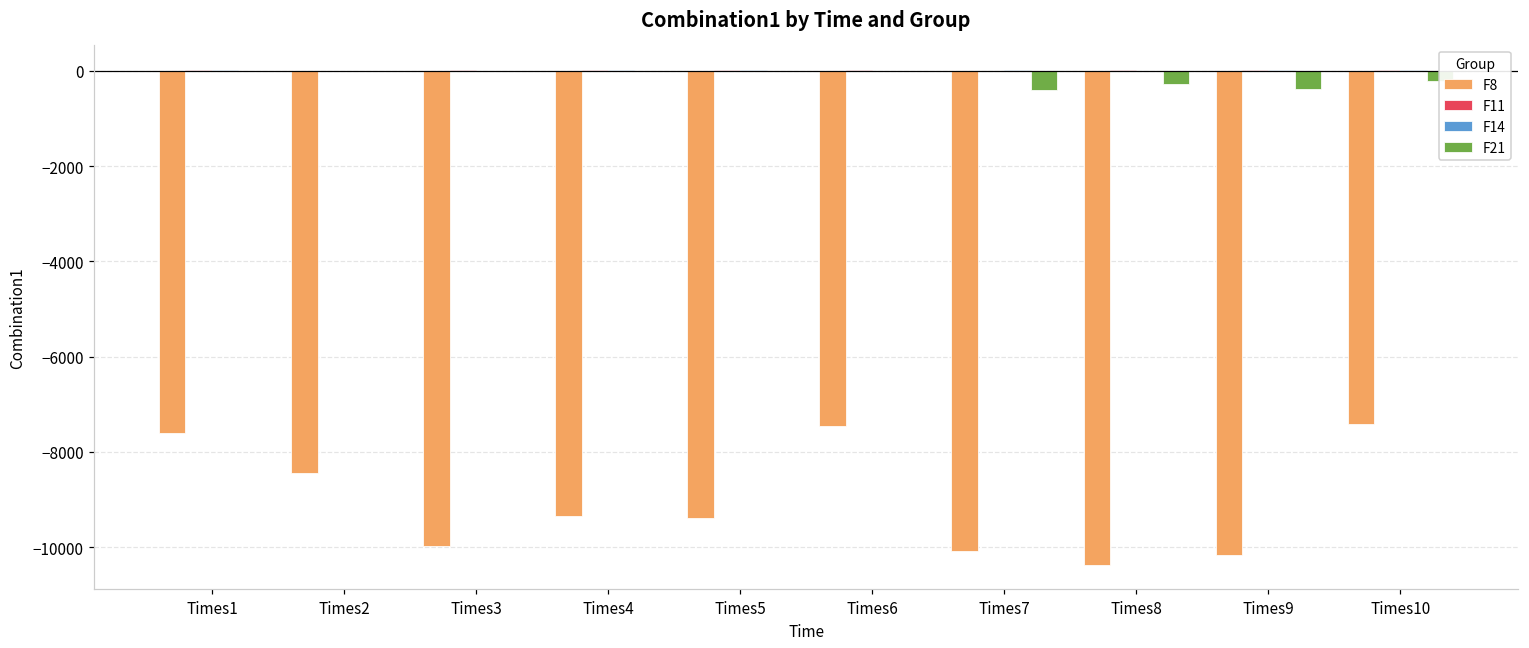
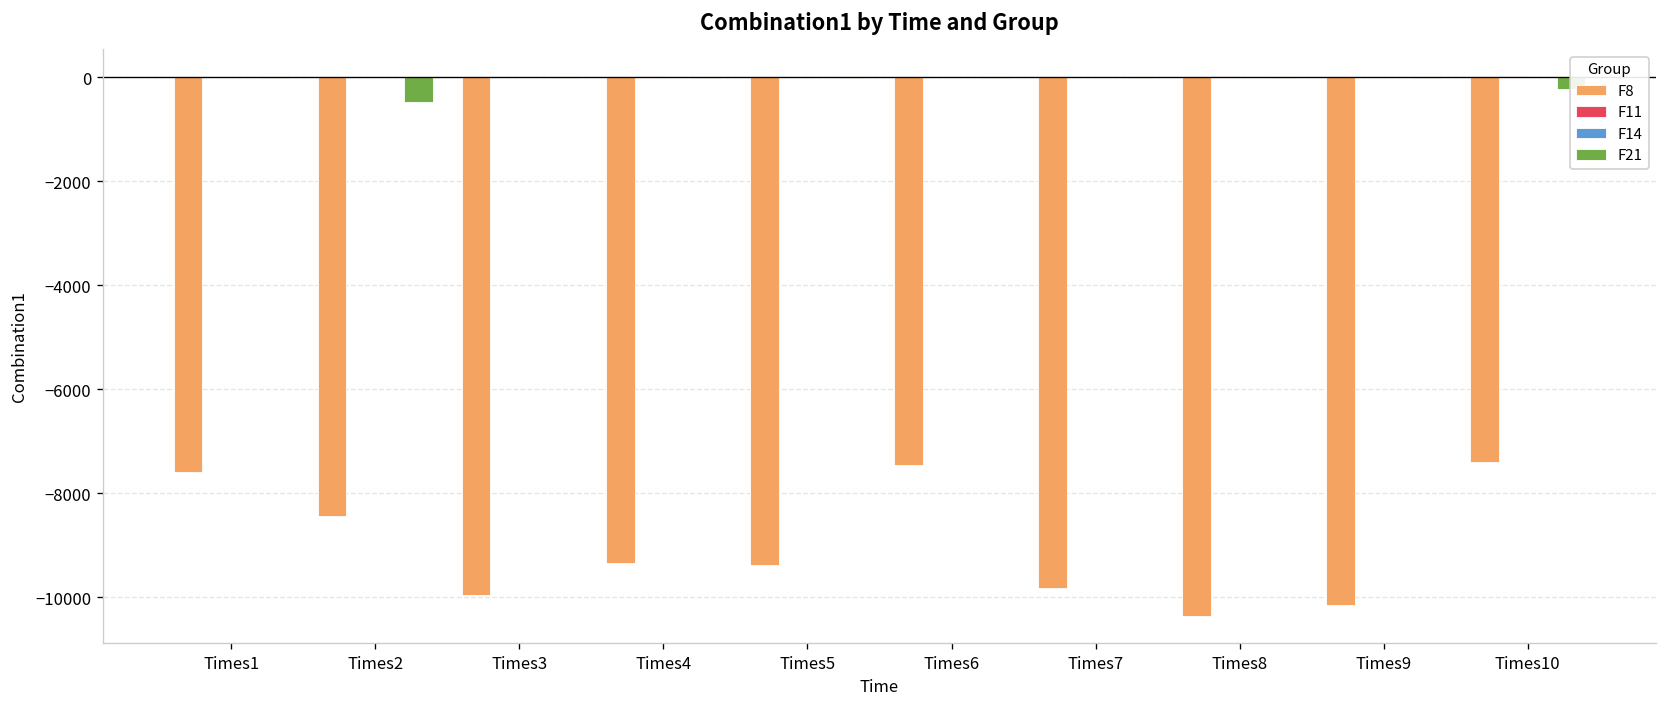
F21, Times2: 0 -> -500
F8, Times7: -10100 -> -9800
F21, Times7: -400 -> 0
F21, Times8: -300 -> 0
F21, Times9: -400 -> 0
